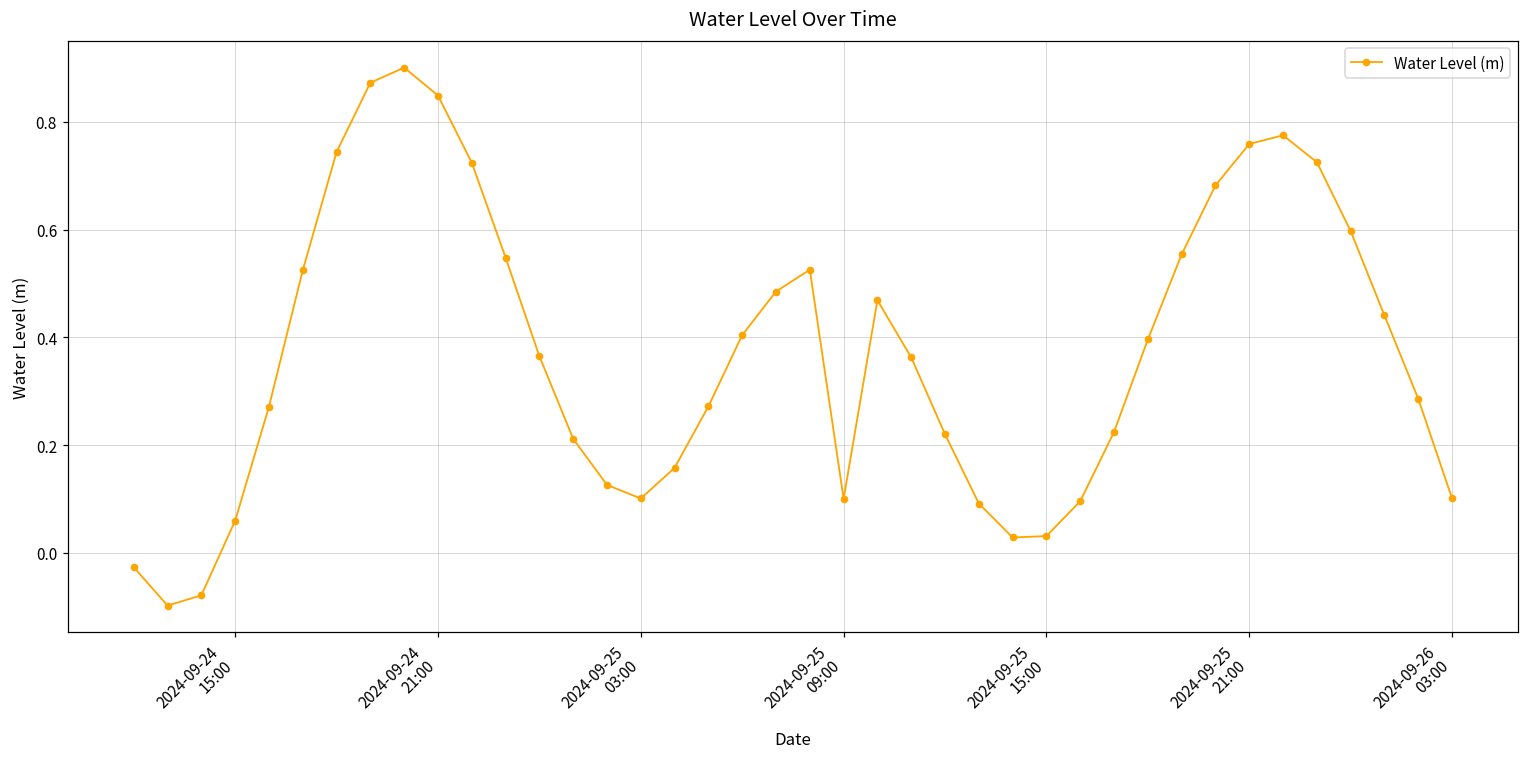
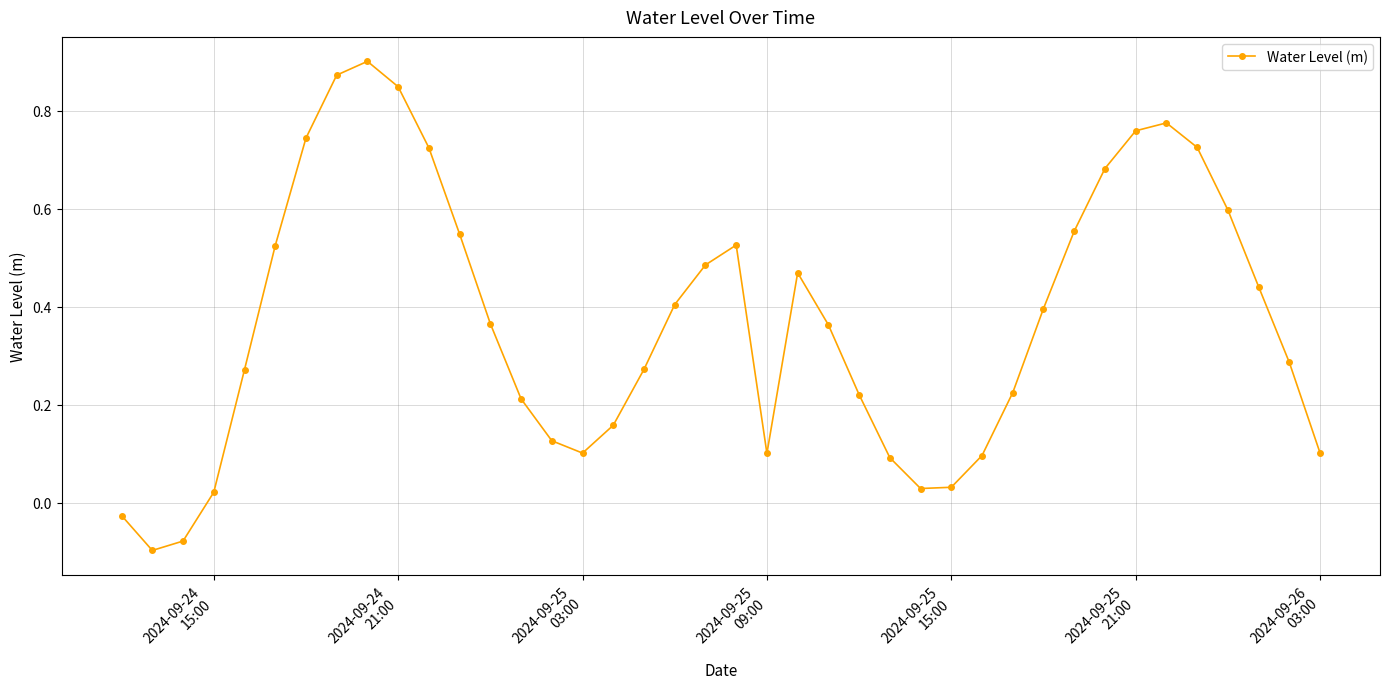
2024-09-24 15:00: 0.06 -> 0.02
